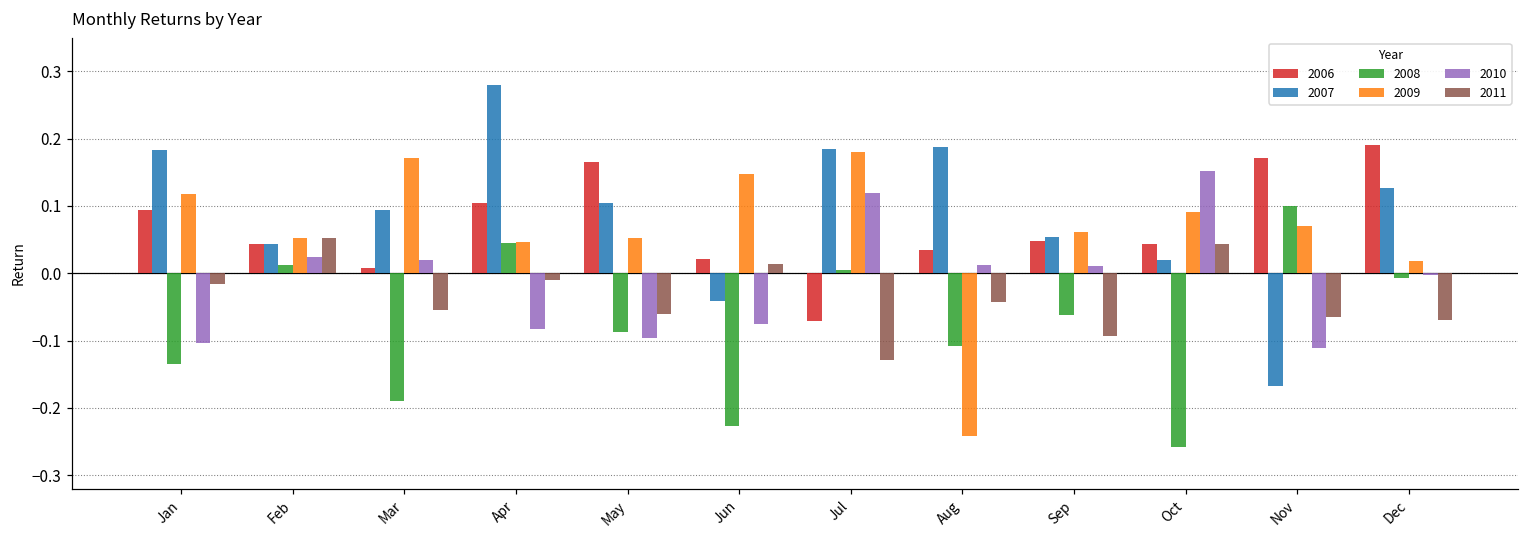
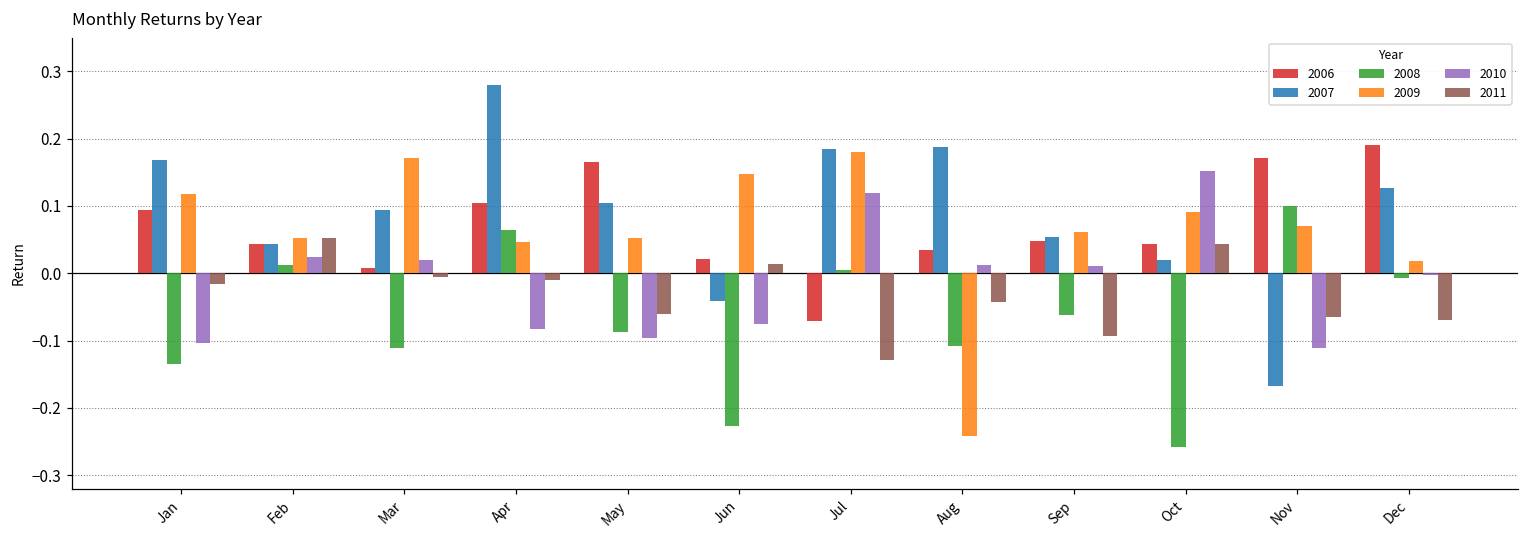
2007, Jan: 0.18 -> 0.17
2008, Mar: -0.19 -> -0.11
2011, Mar: -0.05 -> -0.01
2008, Apr: 0.04 -> 0.06
